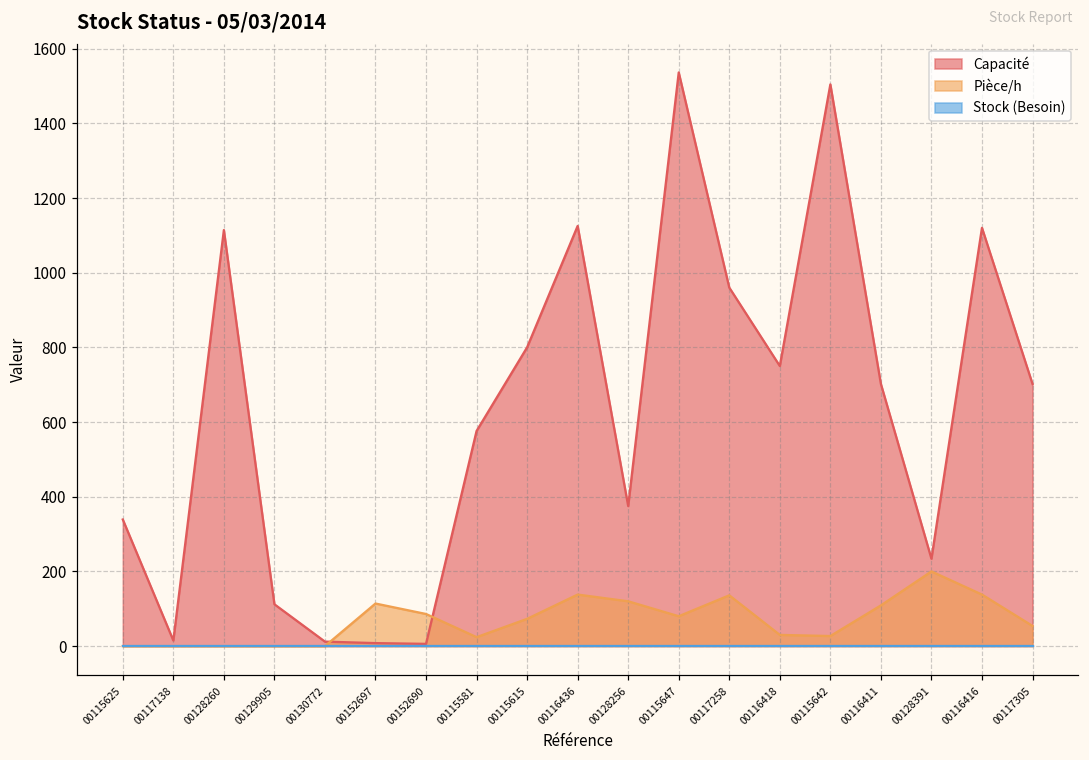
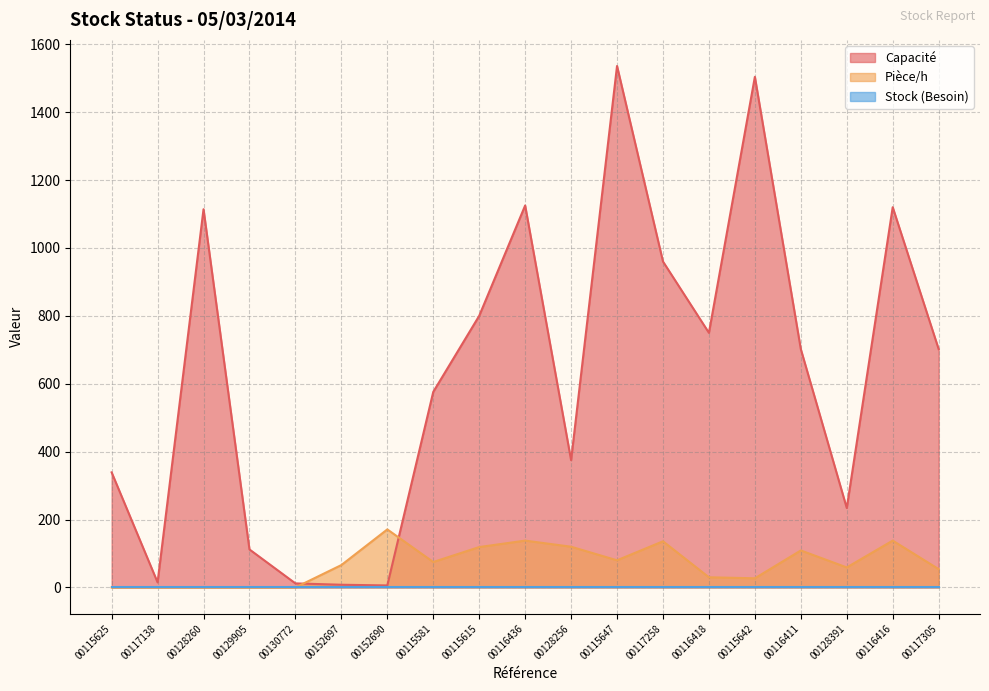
Pièce/h, 00152697: 110 -> 70
Pièce/h, 00152690: 90 -> 170
Pièce/h, 00115581: 20 -> 80
Pièce/h, 00115615: 70 -> 120
Pièce/h, 00128391: 200 -> 60
